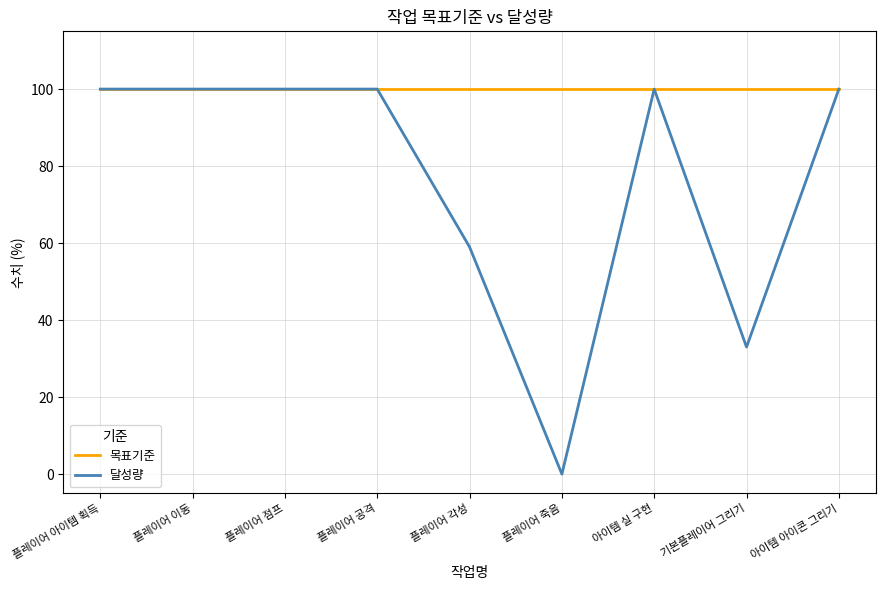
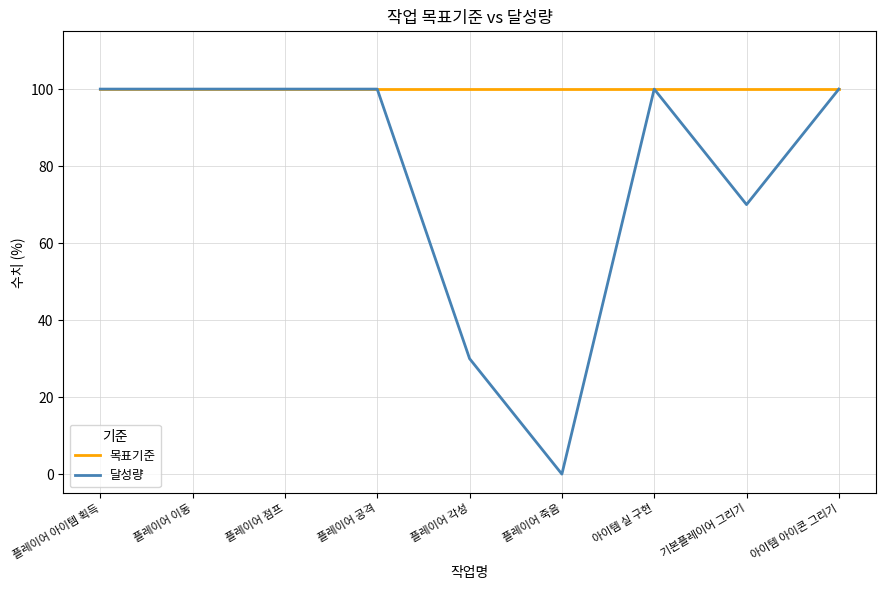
달성량, 플레이어 각성: 59 -> 30
달성량, 기본플레이어 그리기: 33 -> 70
